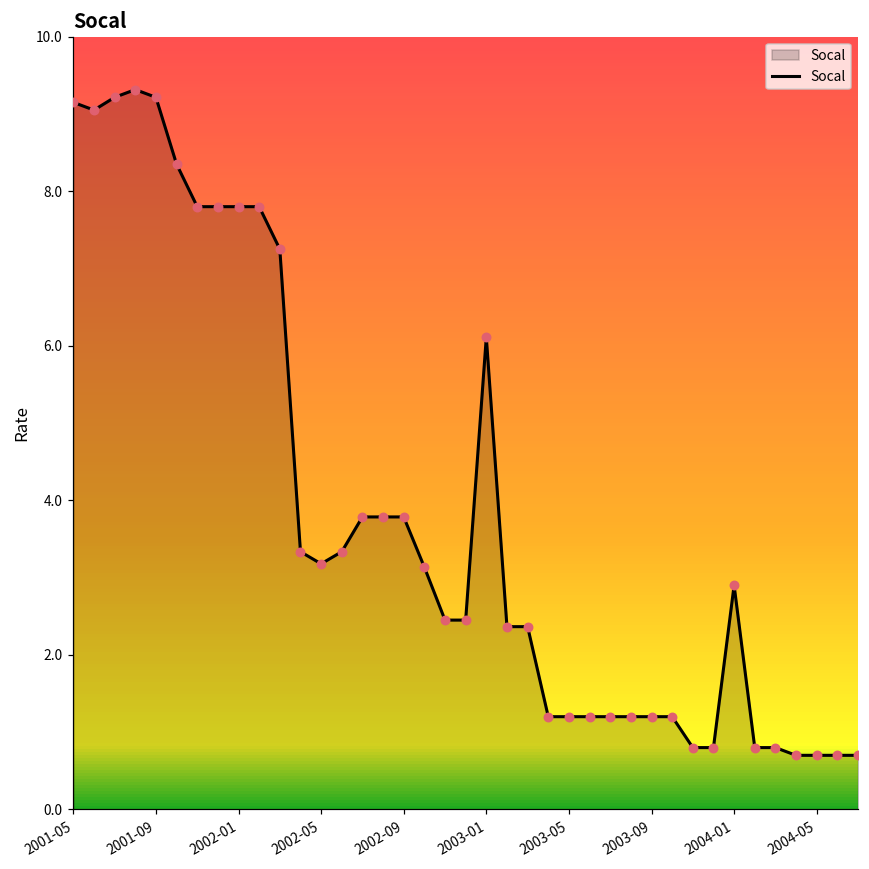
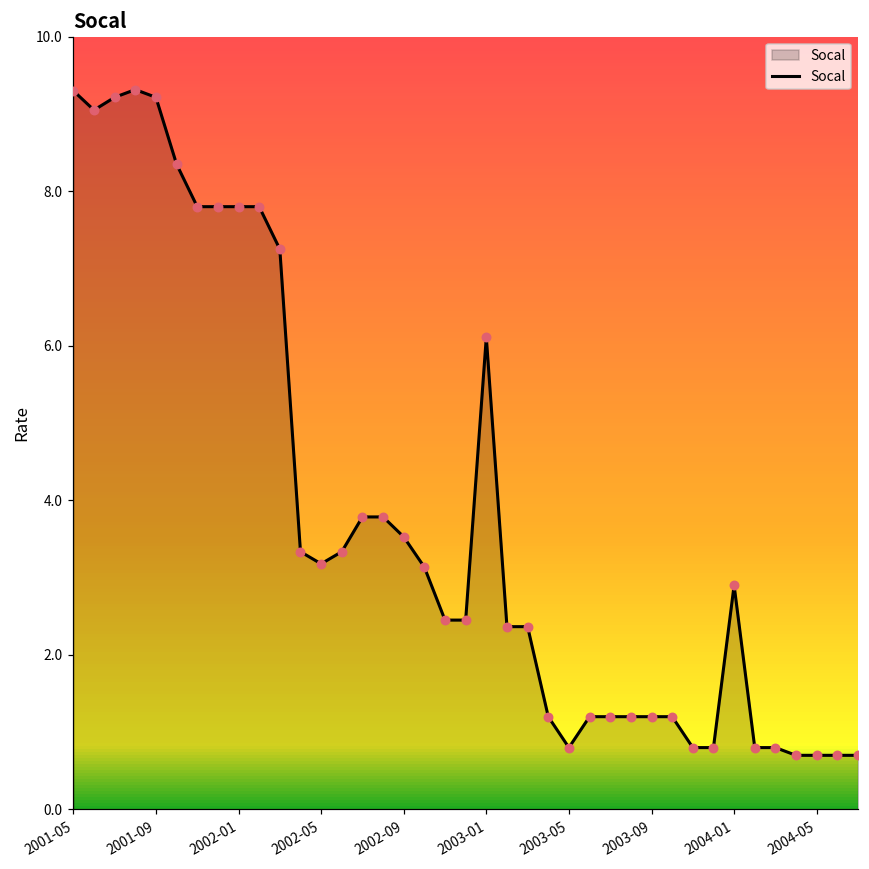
2001-05: 9.2 -> 9.3
2002-09: 3.8 -> 3.5
2003-05: 1.2 -> 0.8
